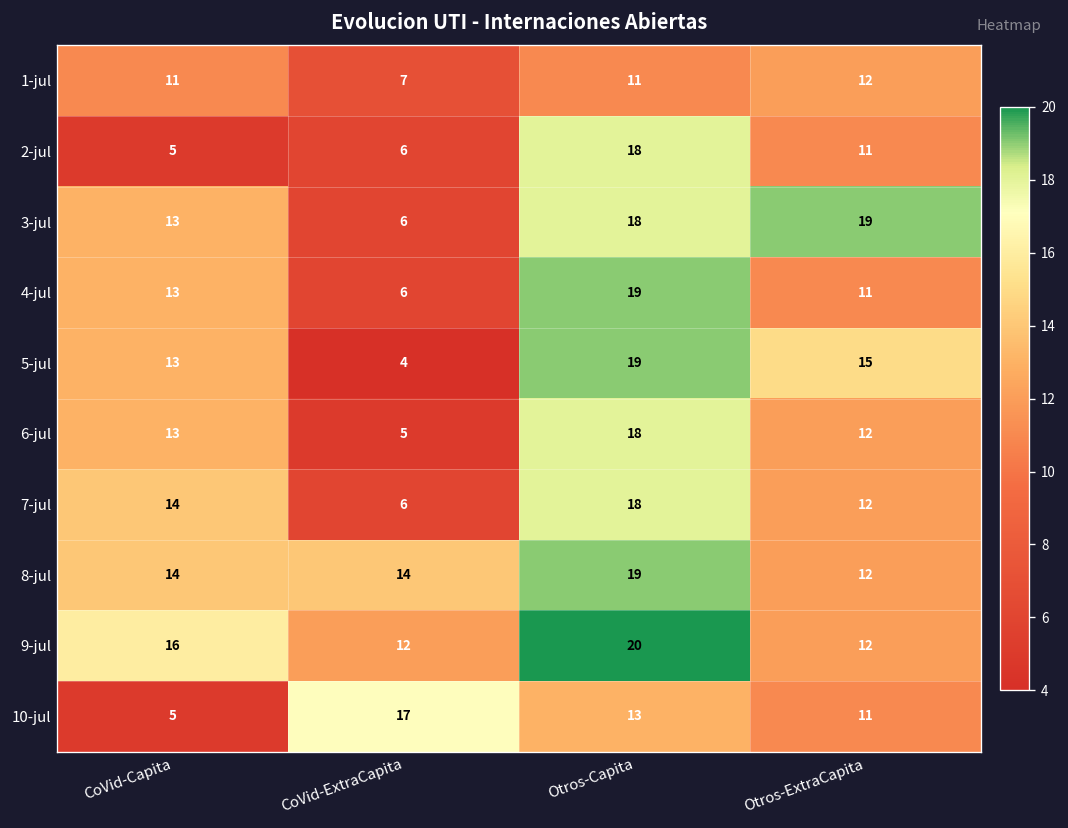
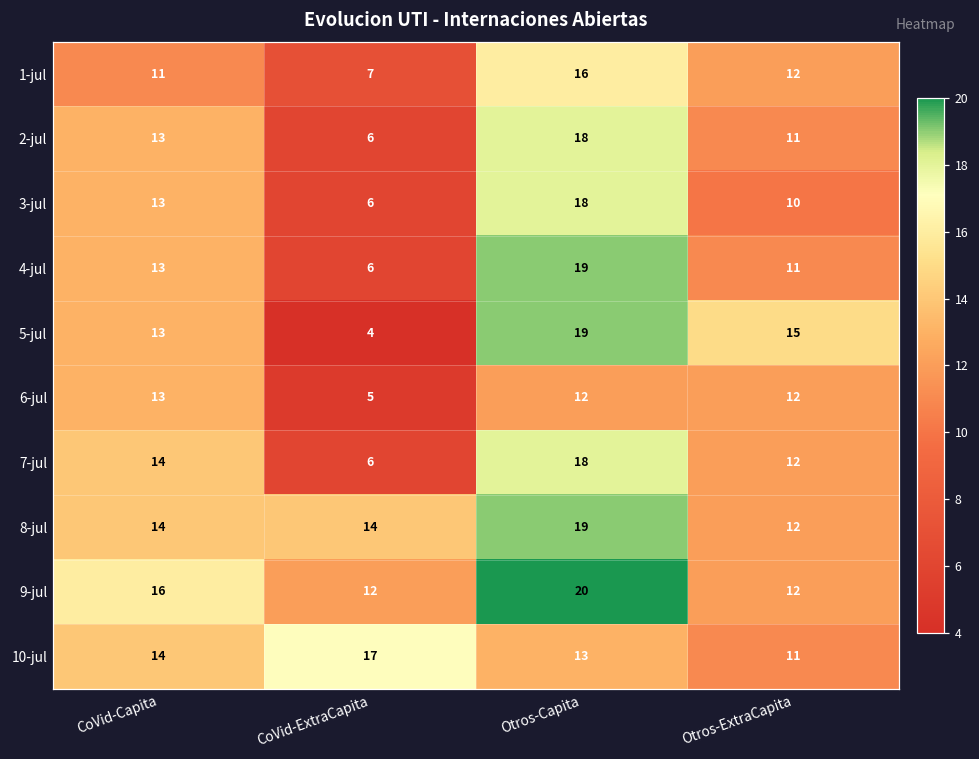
1-jul, Otros-Capita: 11 -> 16
2-jul, CoVid-Capita: 5 -> 13
3-jul, Otros-ExtraCapita: 19 -> 10
6-jul, Otros-Capita: 18 -> 12
10-jul, CoVid-Capita: 5 -> 14
